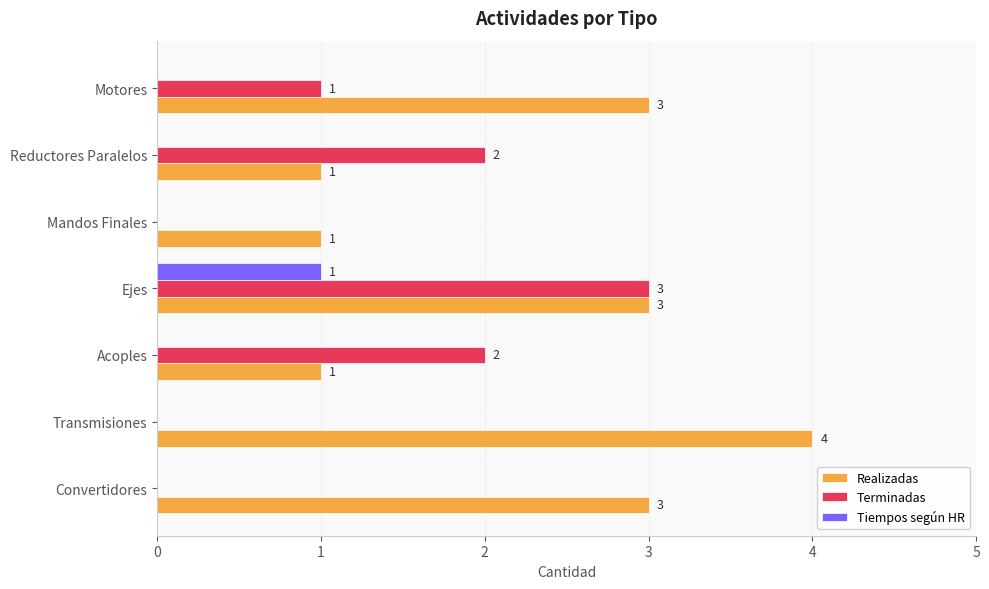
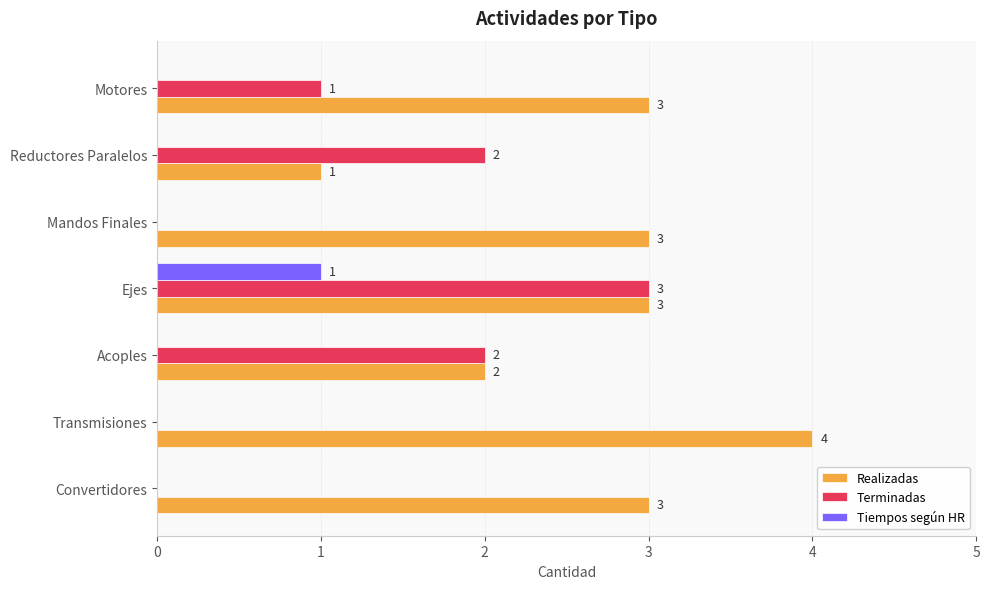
Realizadas, Mandos Finales: 1 -> 3
Realizadas, Acoples: 1 -> 2
